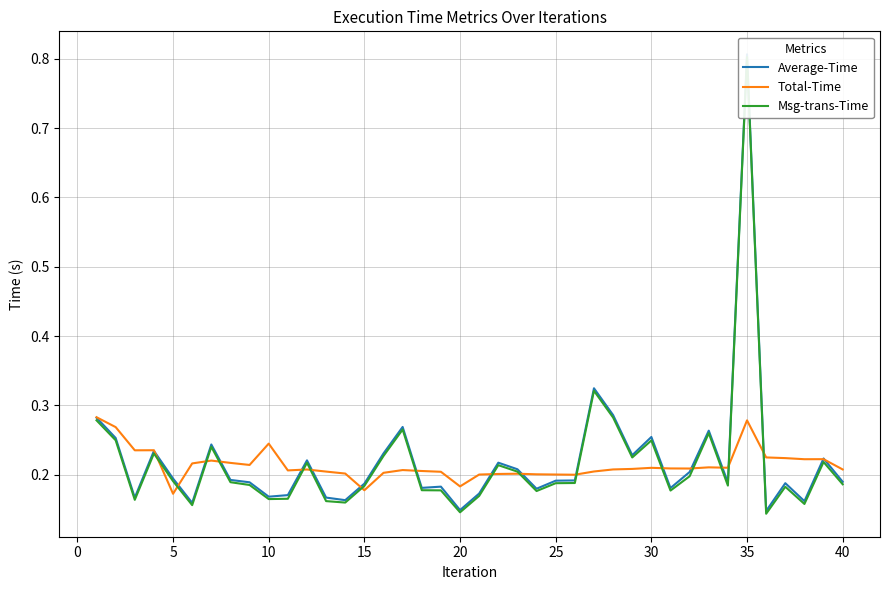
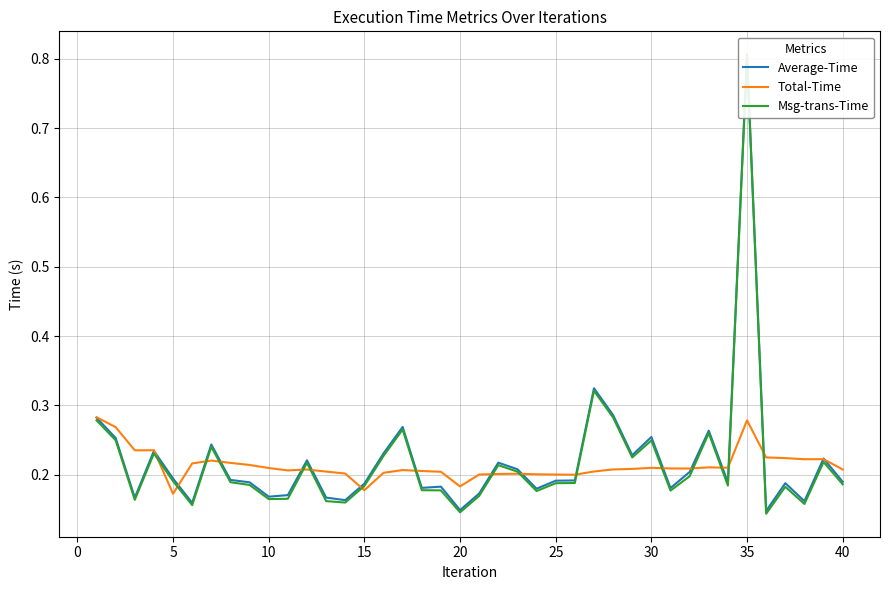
Total-Time, 10: 0.24 -> 0.21
